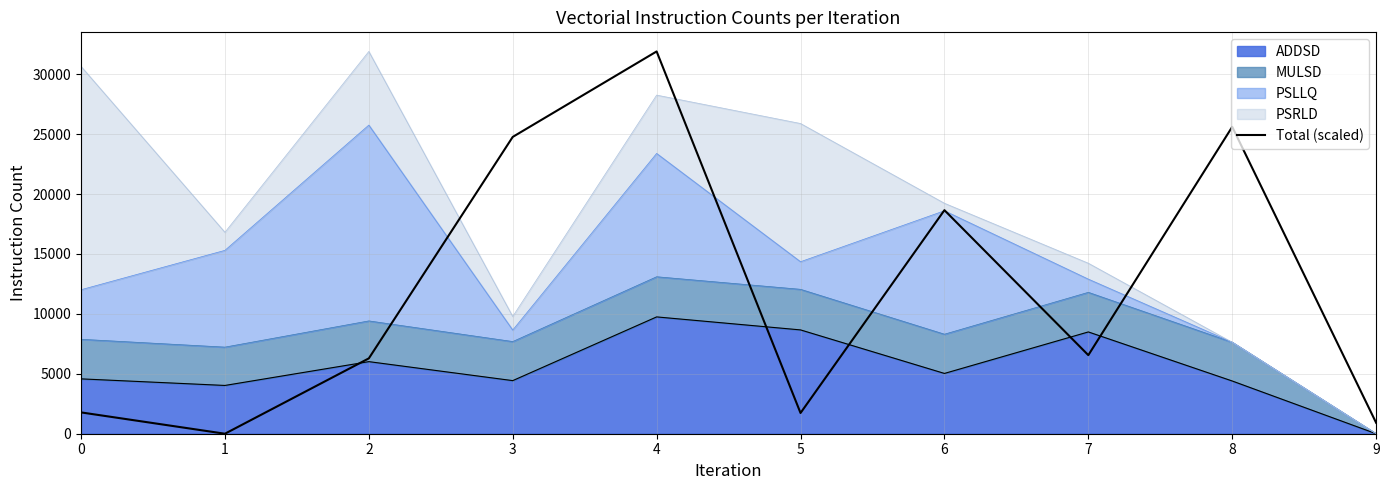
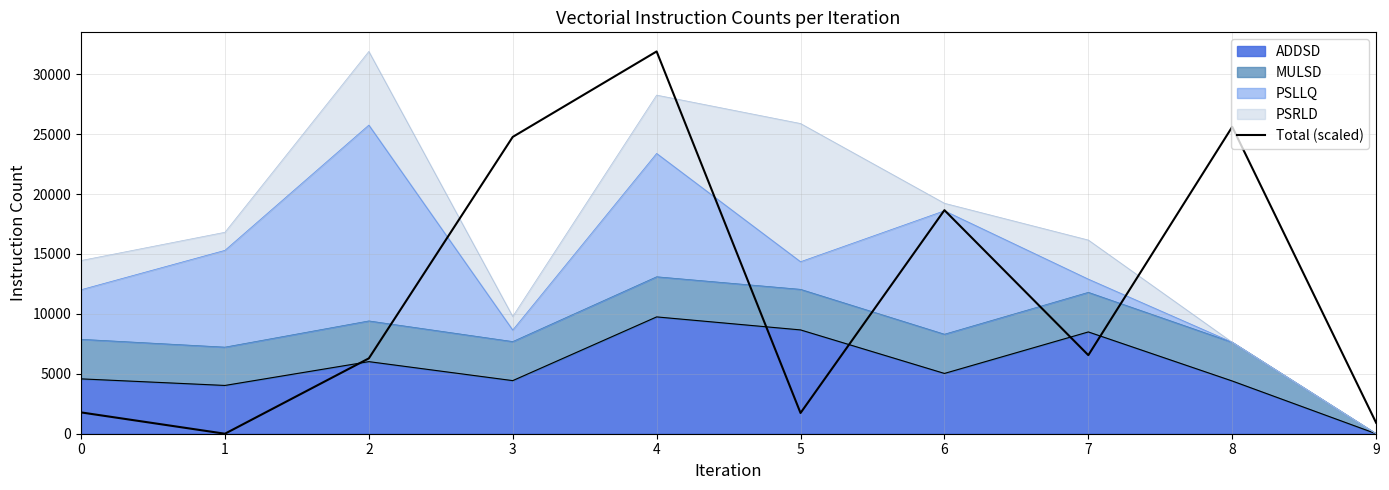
PSRLD, 0: 18600 -> 2400
PSRLD, 7: 1300 -> 3300
